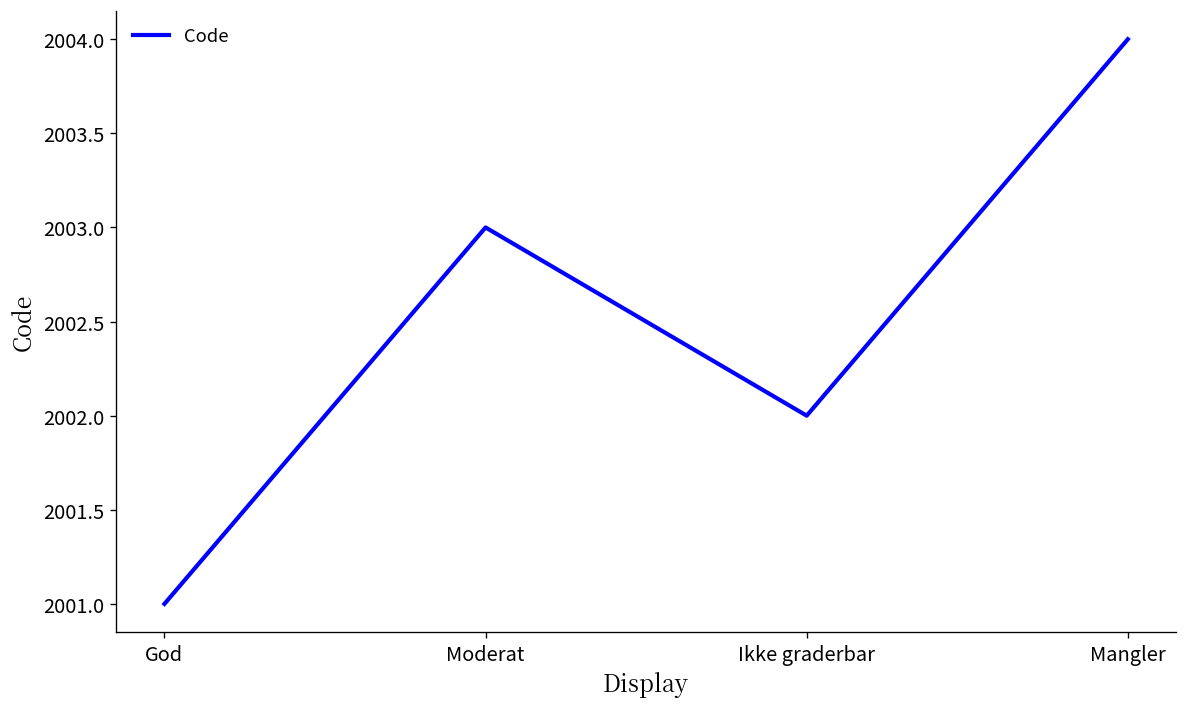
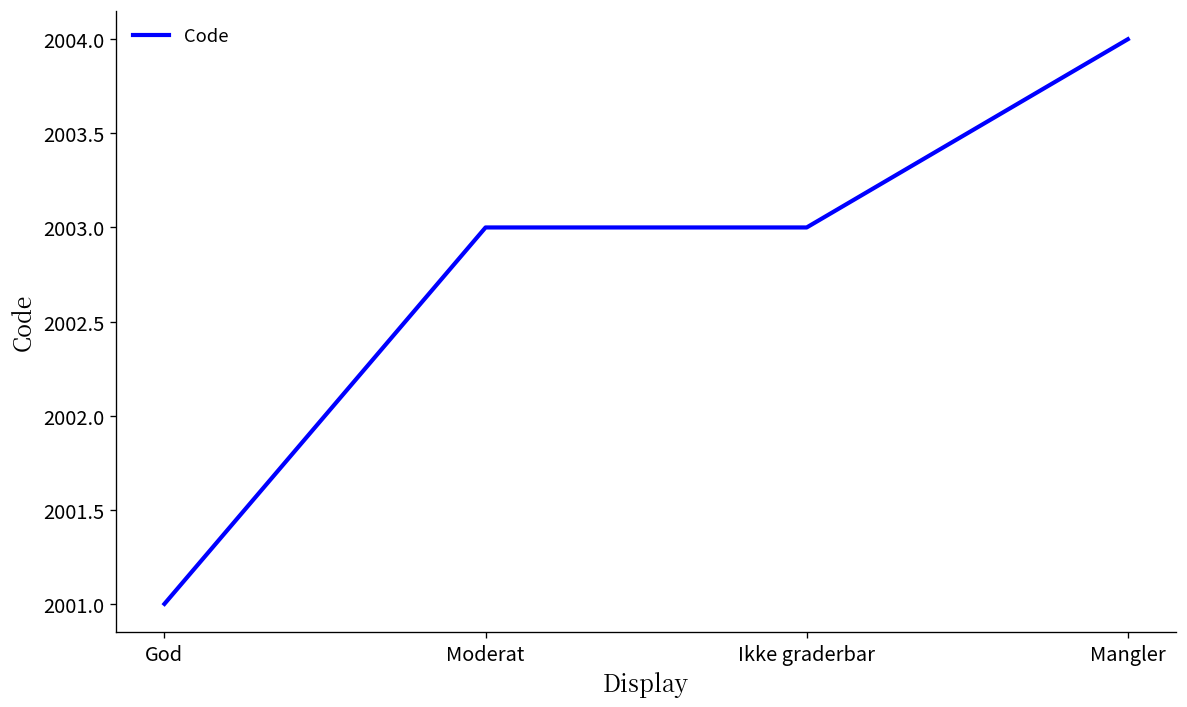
Ikke graderbar: 2002 -> 2003
